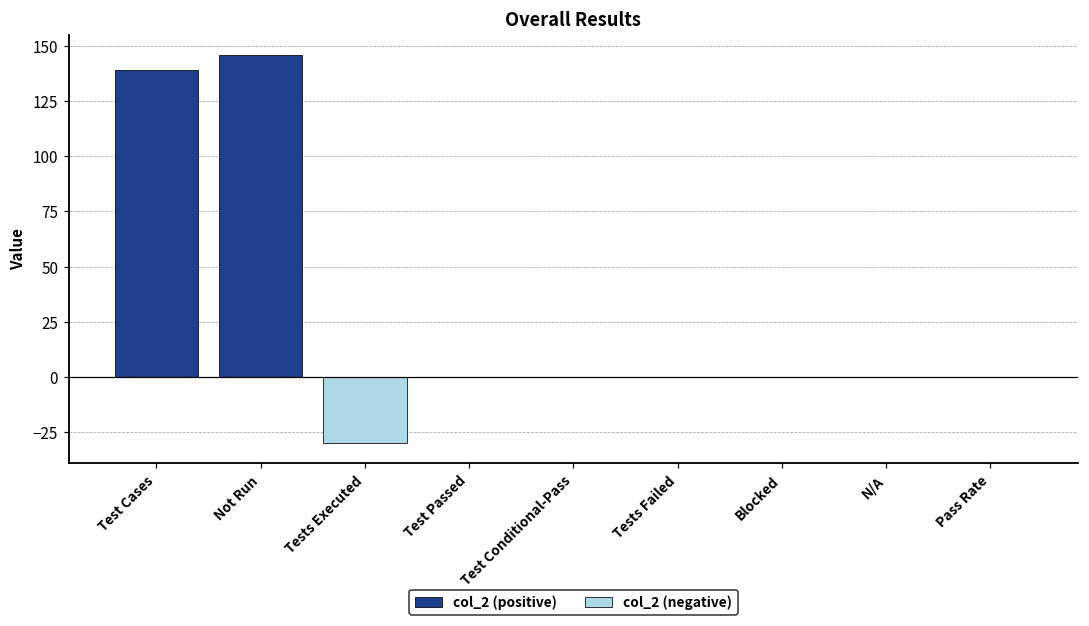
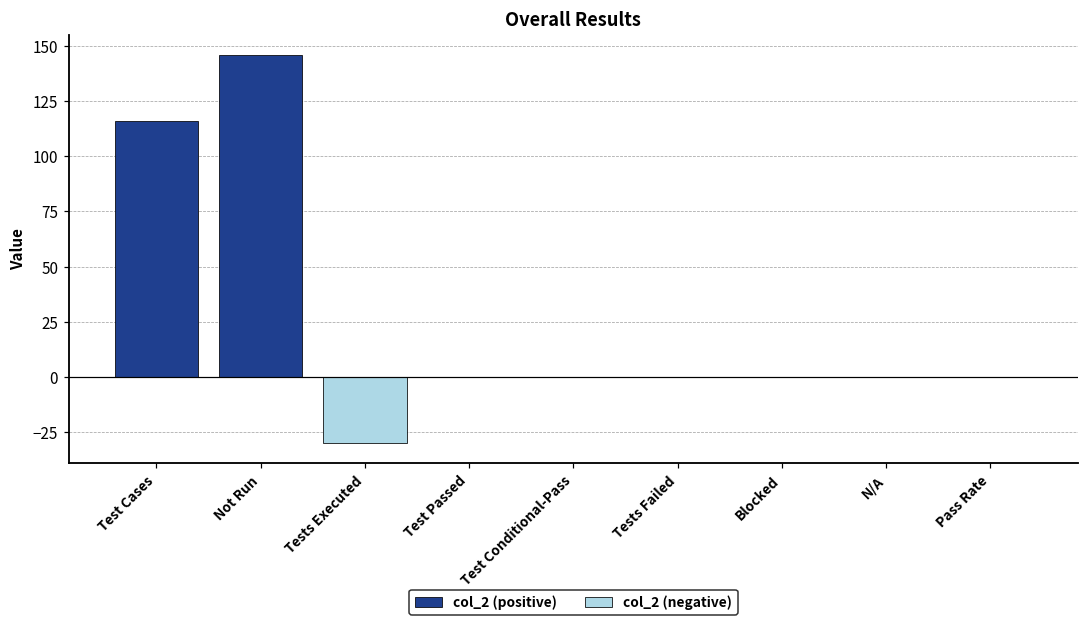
col_2 (positive), Test Cases: 139 -> 116
